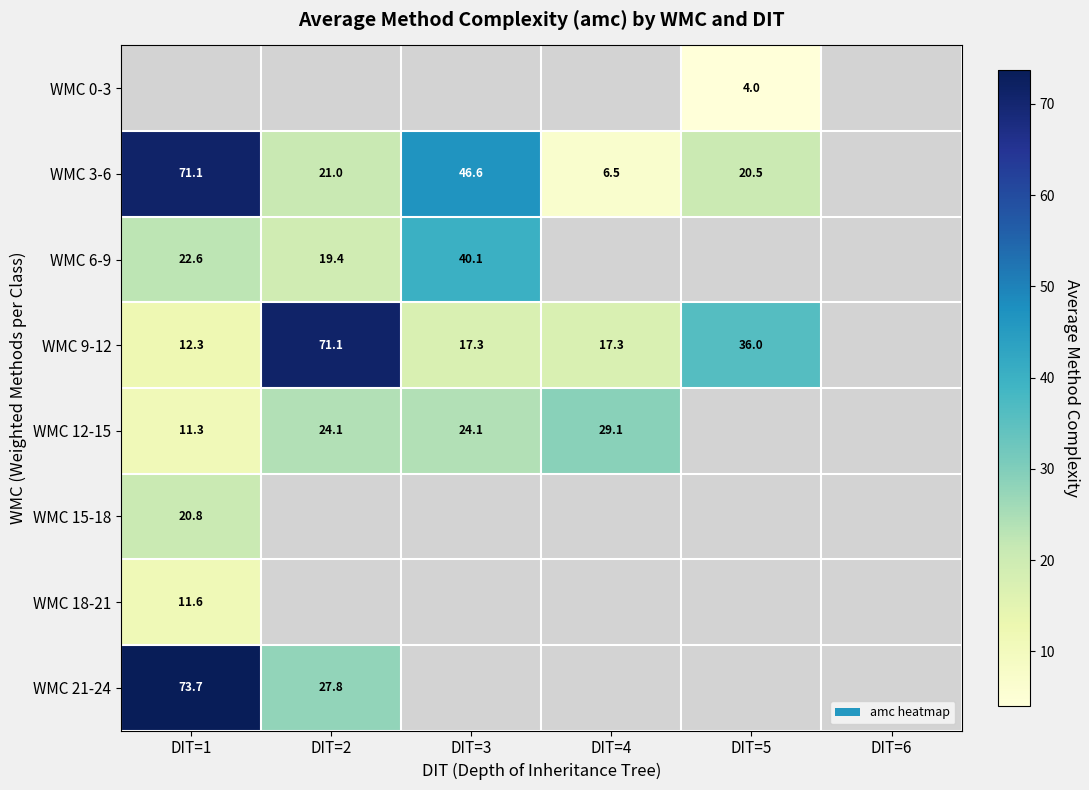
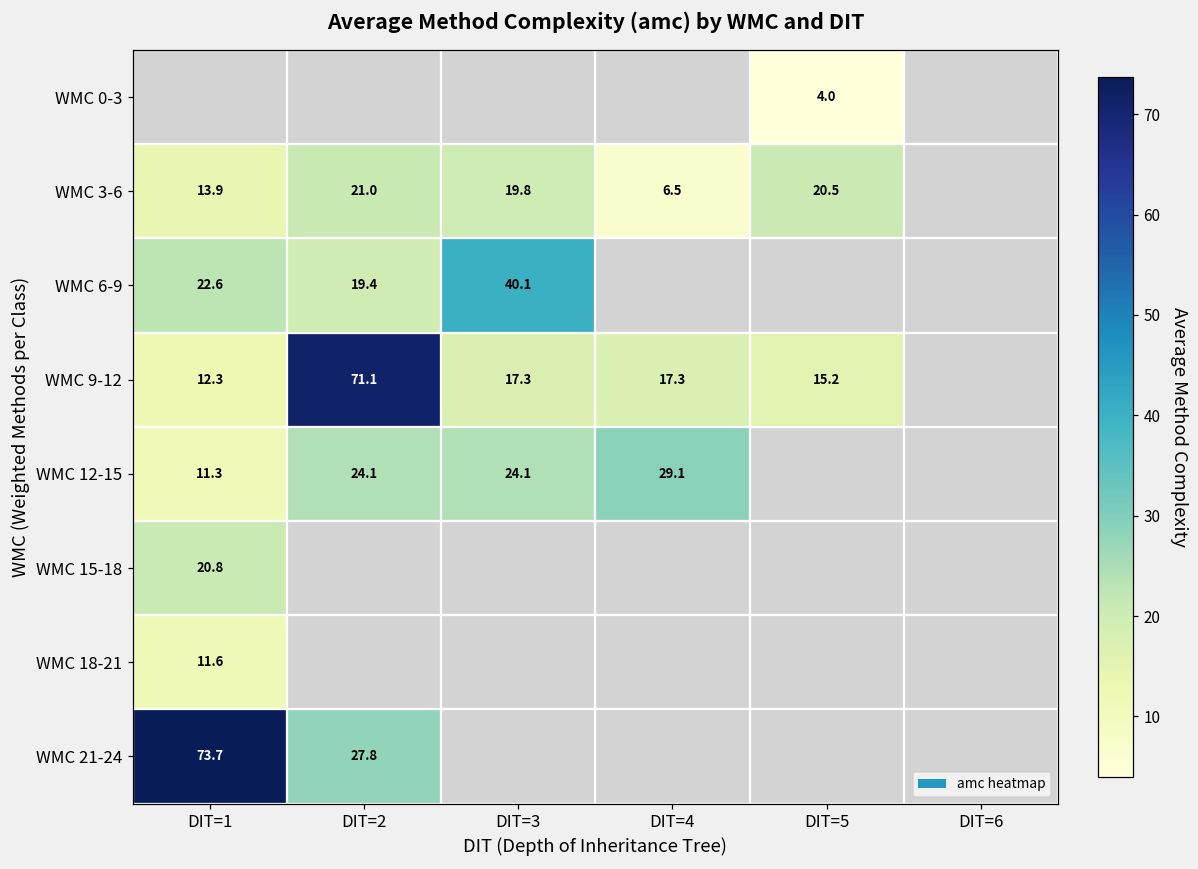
WMC 3-6, DIT=1: 71.1 -> 13.9
WMC 3-6, DIT=3: 46.6 -> 19.8
WMC 9-12, DIT=5: 36.0 -> 15.2
